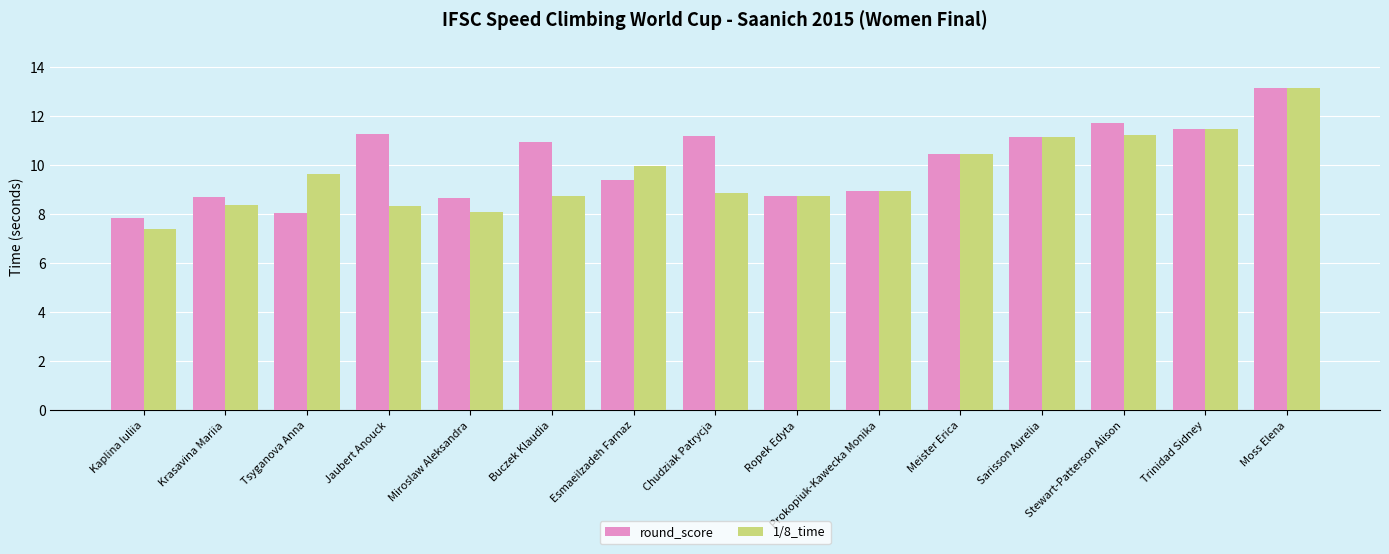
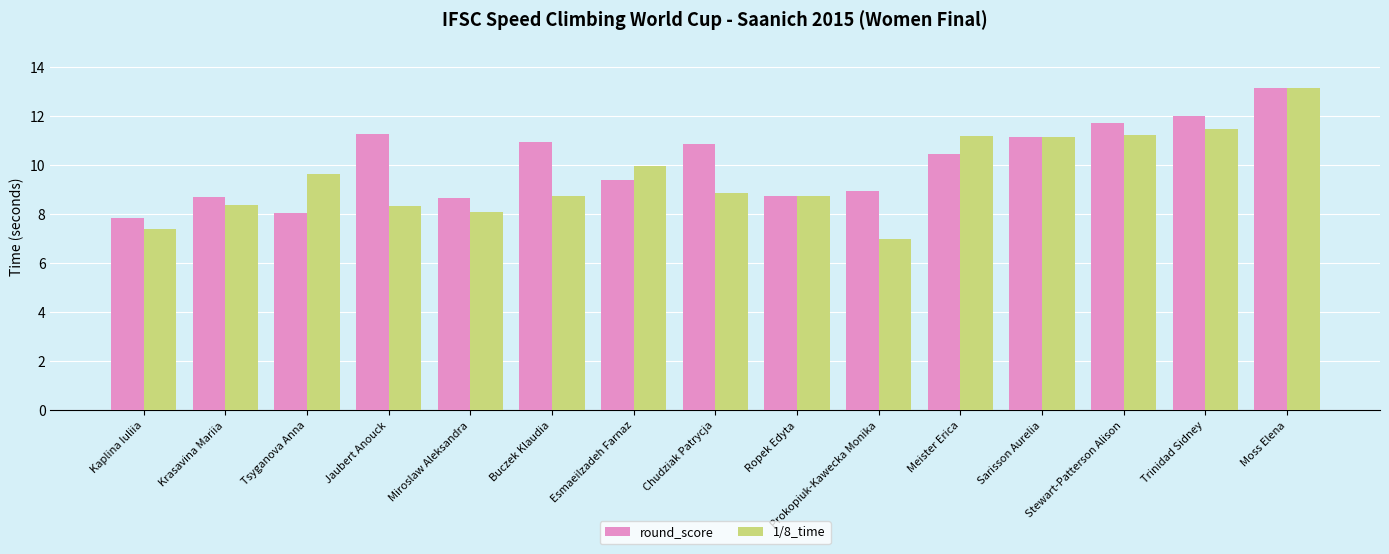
round_score, Chudziak Patrycja: 11.2 -> 10.8
1/8_time, Prokopiuk-Kawecka Monika: 9.0 -> 7.0
1/8_time, Meister Erica: 10.5 -> 11.2
round_score, Trinidad Sidney: 11.5 -> 12.0
